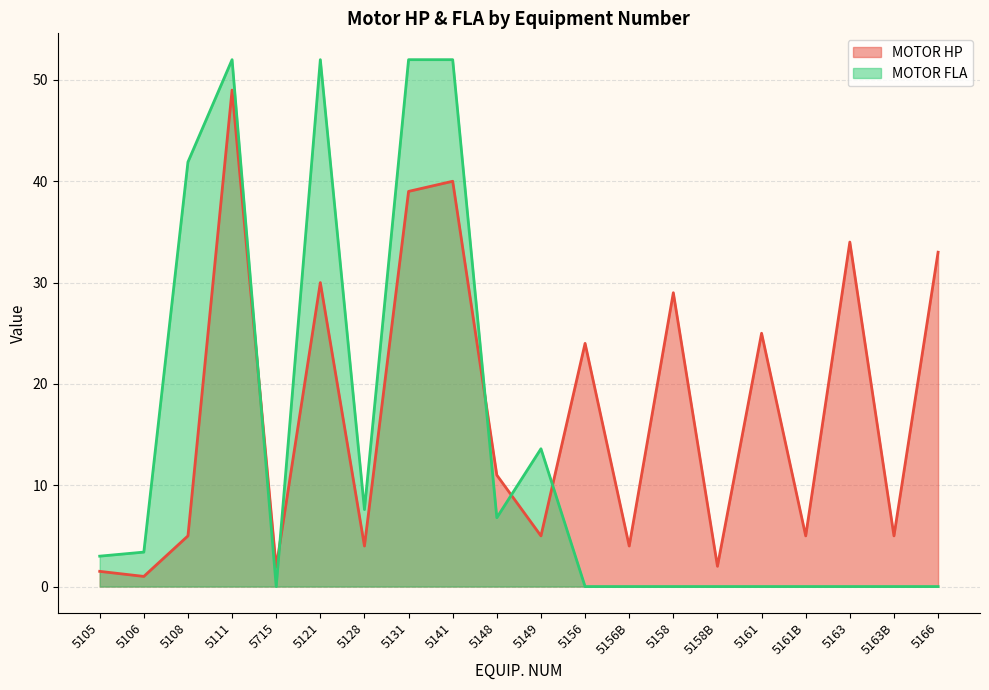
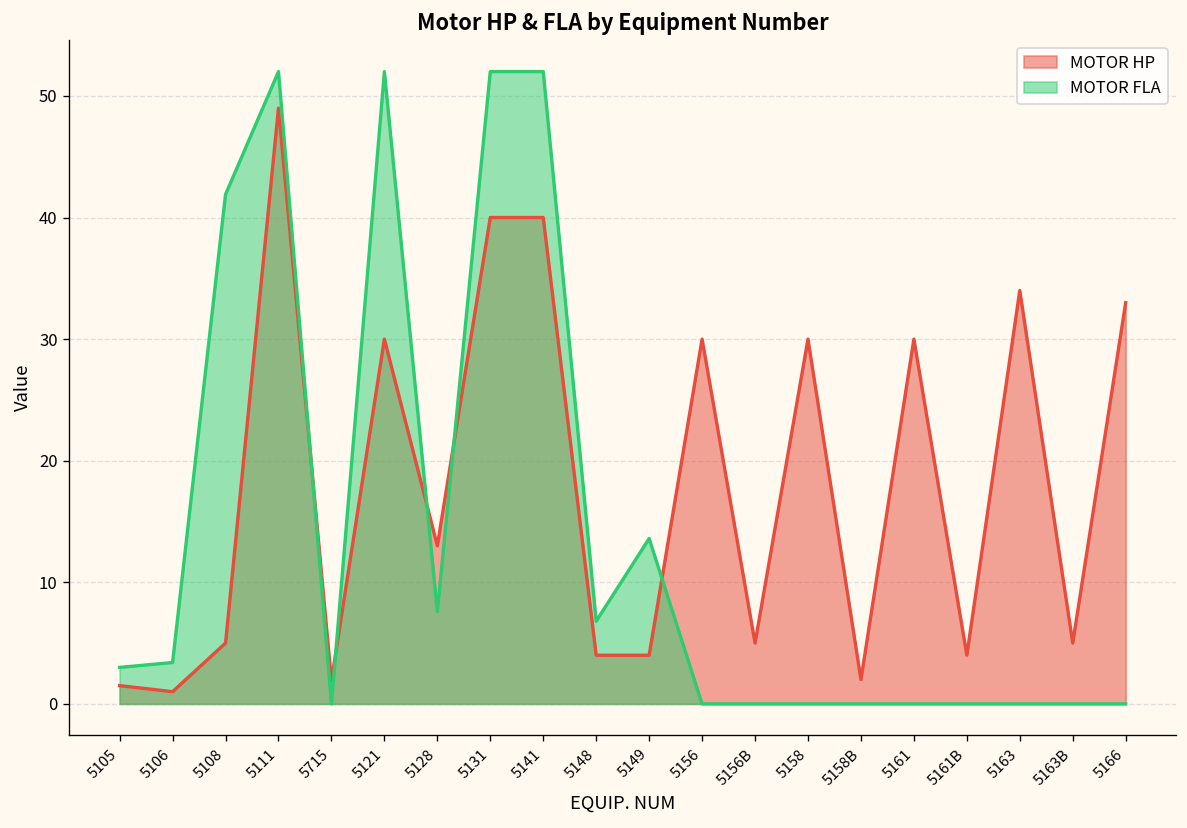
MOTOR HP, 5128: 4 -> 13
MOTOR HP, 5131: 39 -> 40
MOTOR HP, 5148: 11 -> 4
MOTOR HP, 5149: 5 -> 4
MOTOR HP, 5156: 24 -> 30
MOTOR HP, 5156B: 4 -> 5
MOTOR HP, 5158: 29 -> 30
MOTOR HP, 5161: 25 -> 30
MOTOR HP, 5161B: 5 -> 4
